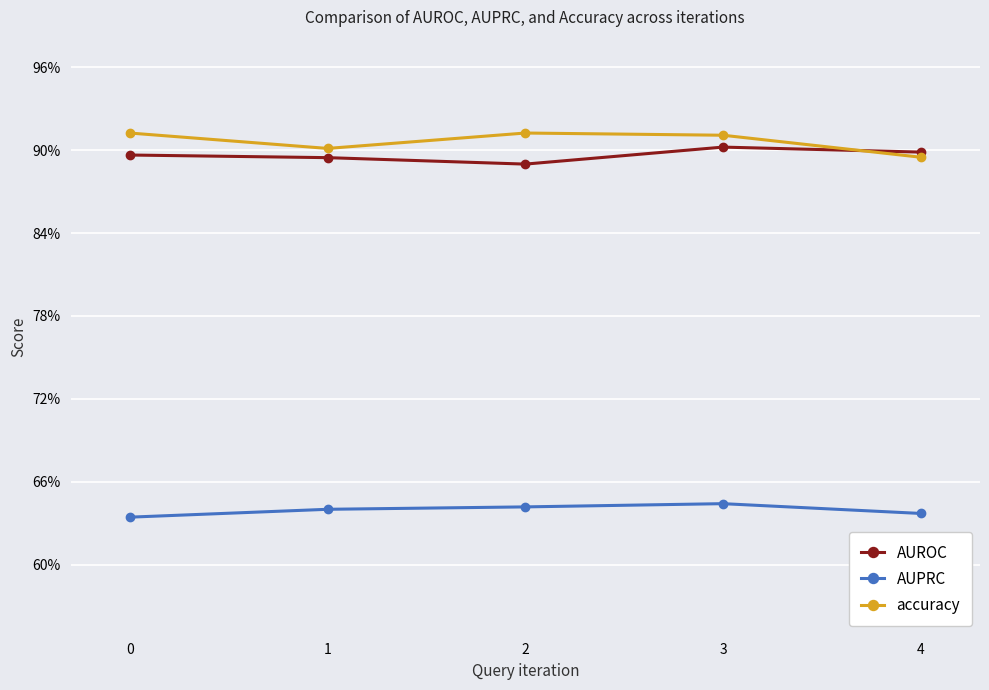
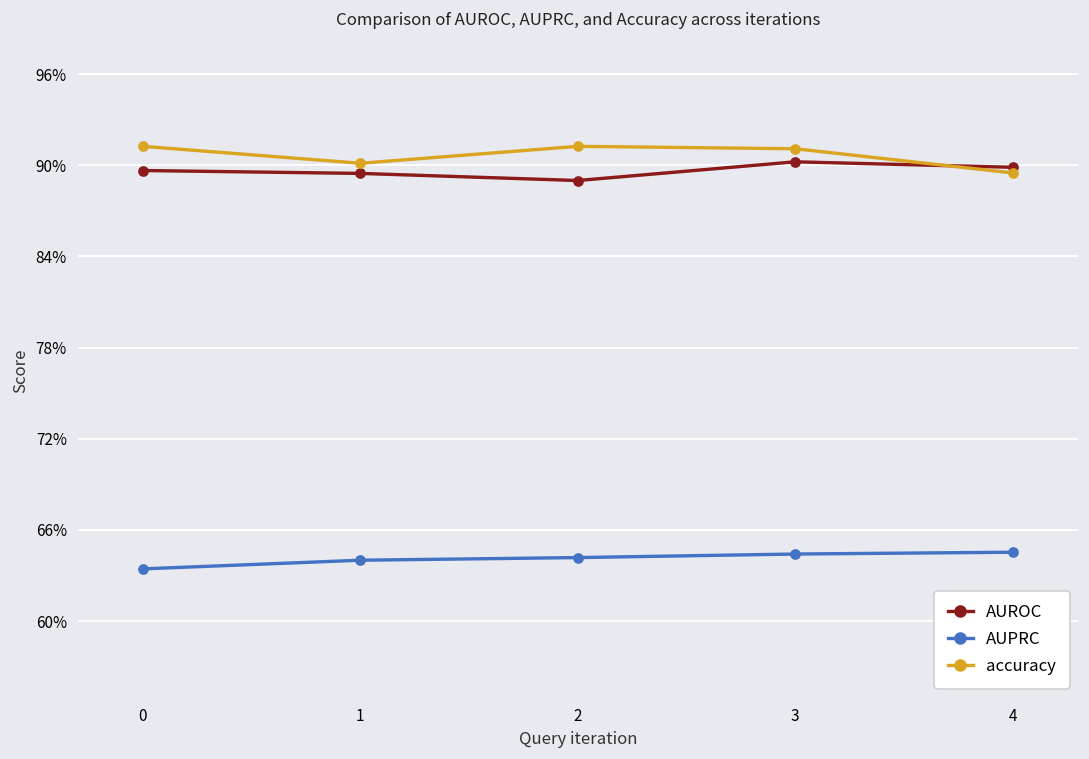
AUPRC, 4: 63.7% -> 64.5%
